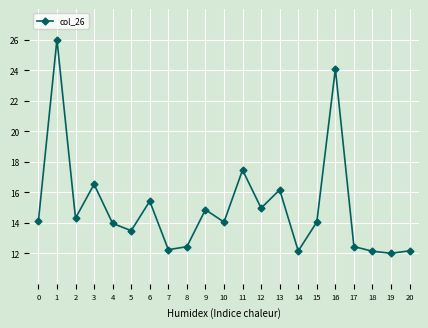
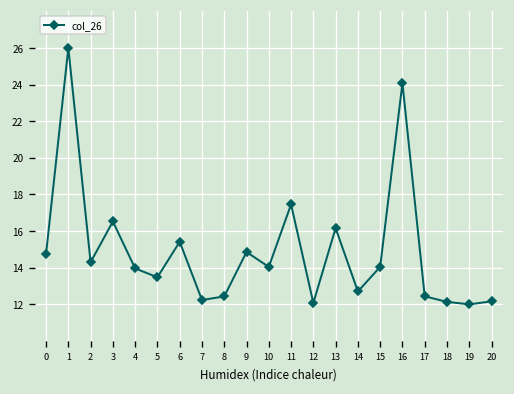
0: 14.1 -> 14.8
12: 15.0 -> 12.1
14: 12.2 -> 12.7
